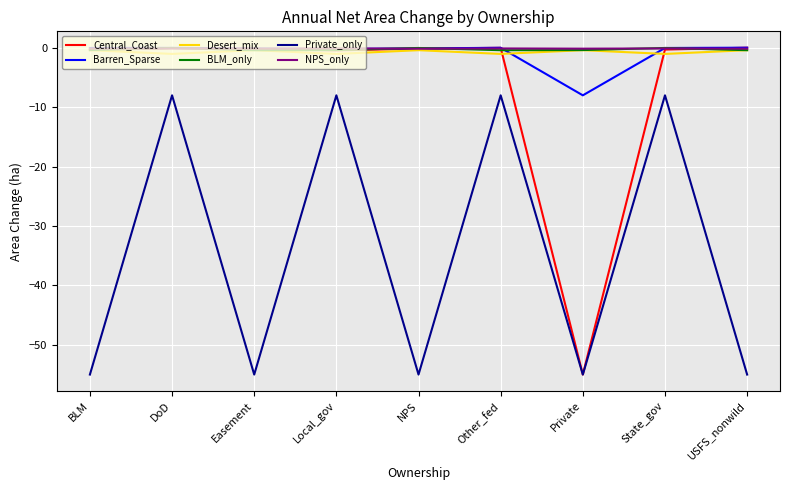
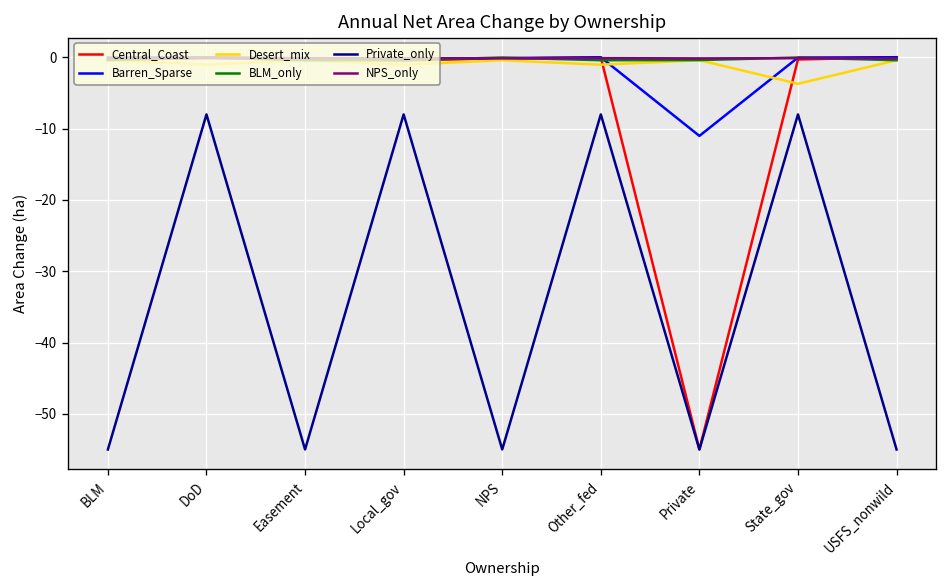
Barren_Sparse, Private: -8 -> -11
Desert_mix, State_gov: -1 -> -4
